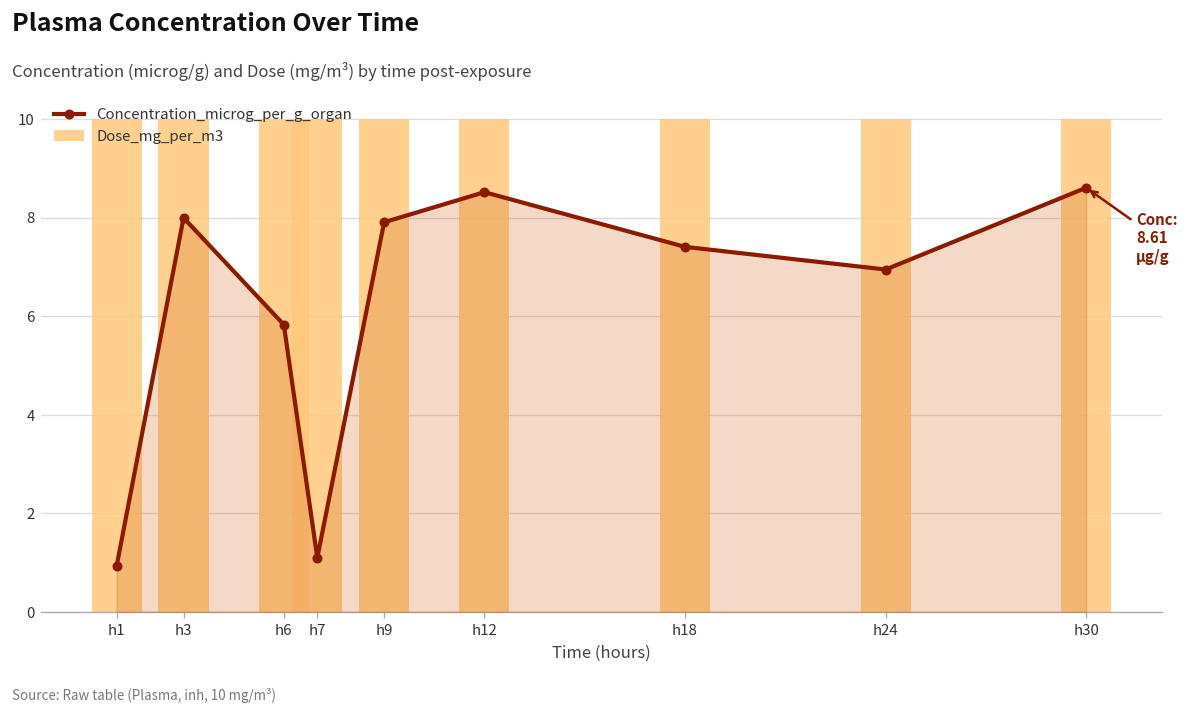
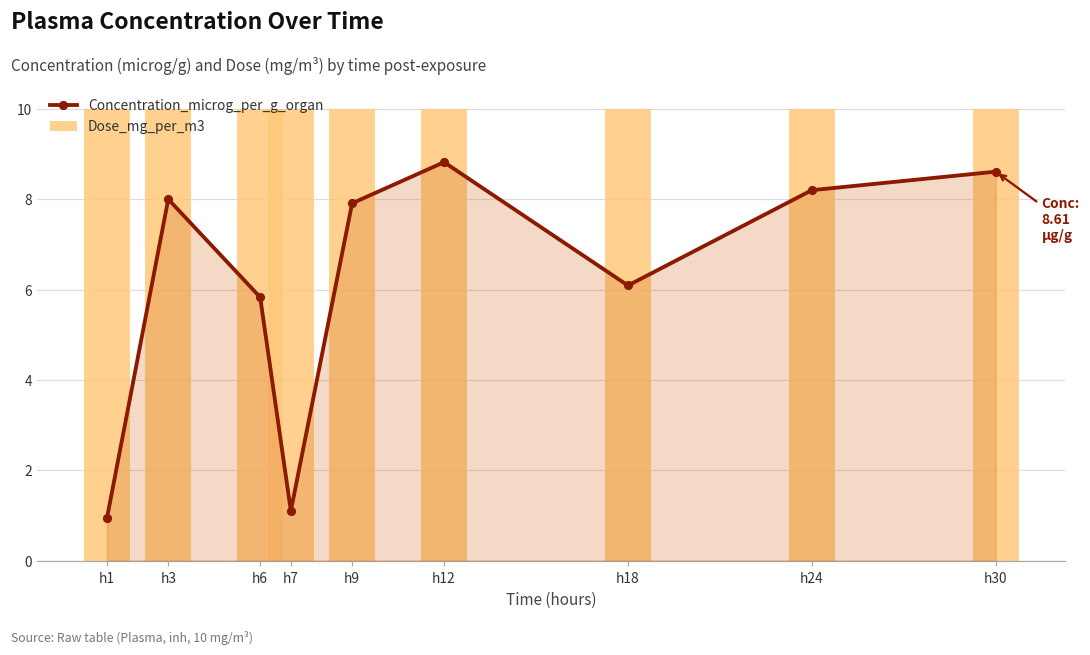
Concentration_microg_per_g_organ, h12: 8.5 -> 8.8
Concentration_microg_per_g_organ, h18: 7.4 -> 6.1
Concentration_microg_per_g_organ, h24: 7.0 -> 8.2
